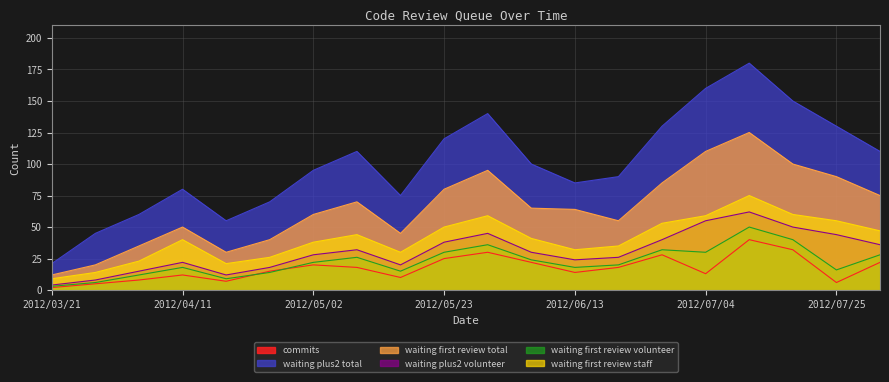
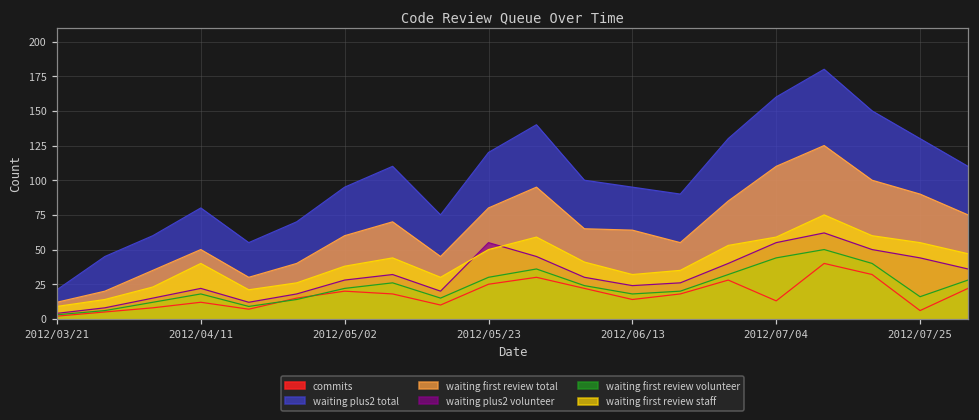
waiting plus2 volunteer, 2012/05/23: 38 -> 55
waiting plus2 total, 2012/06/13: 85 -> 95
waiting first review volunteer, 2012/07/04: 30 -> 44
